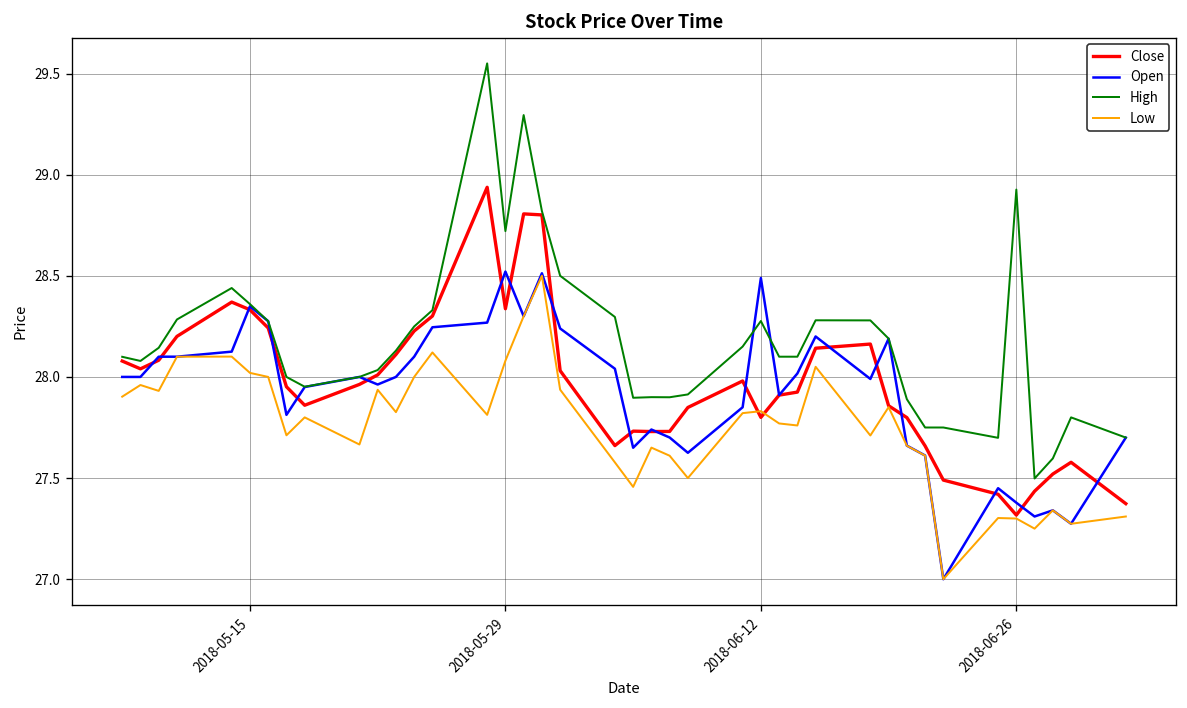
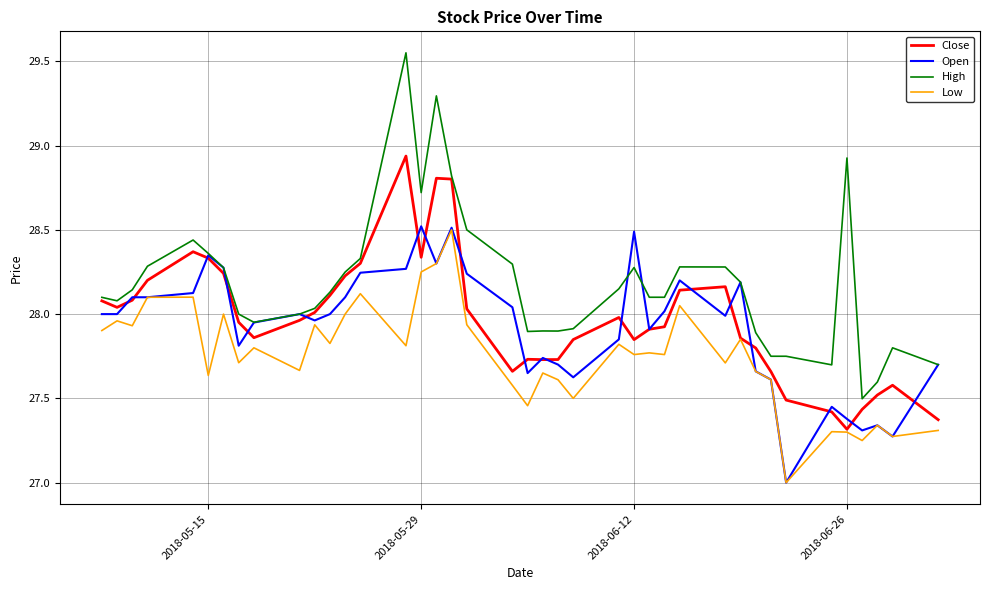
Low, 2018-05-15: 28.02 -> 27.64
Low, 2018-05-29: 28.08 -> 28.25
Close, 2018-06-12: 27.80 -> 27.85
Low, 2018-06-12: 27.83 -> 27.76
